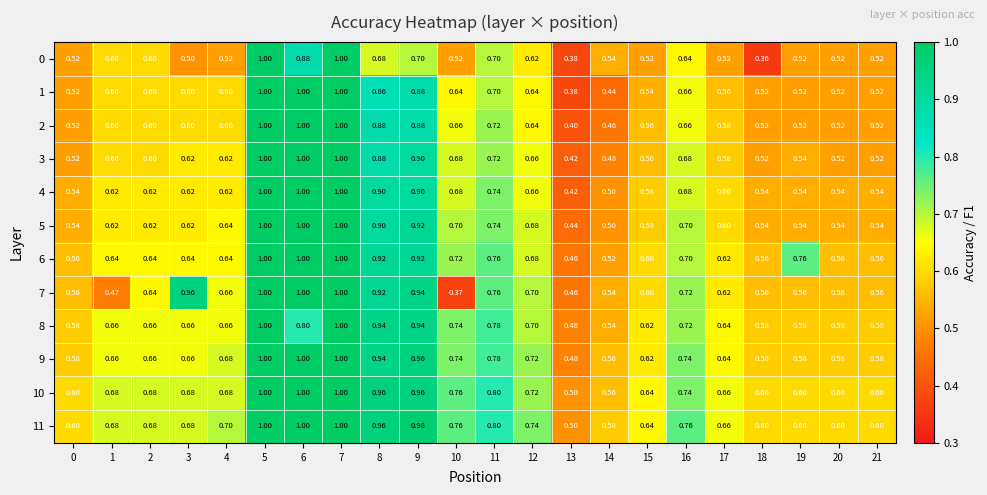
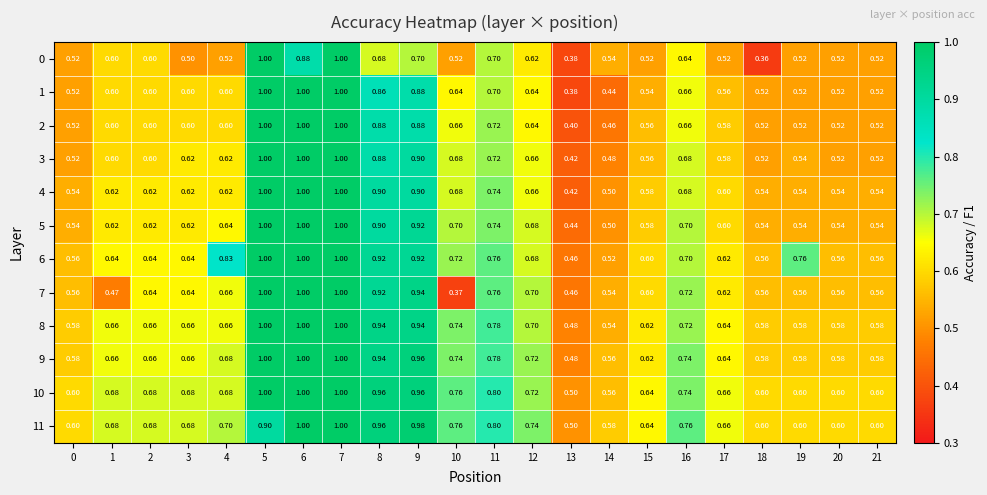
6, 4: 0.64 -> 0.83
7, 3: 0.96 -> 0.64
8, 6: 0.80 -> 1.00
11, 5: 1.00 -> 0.90
